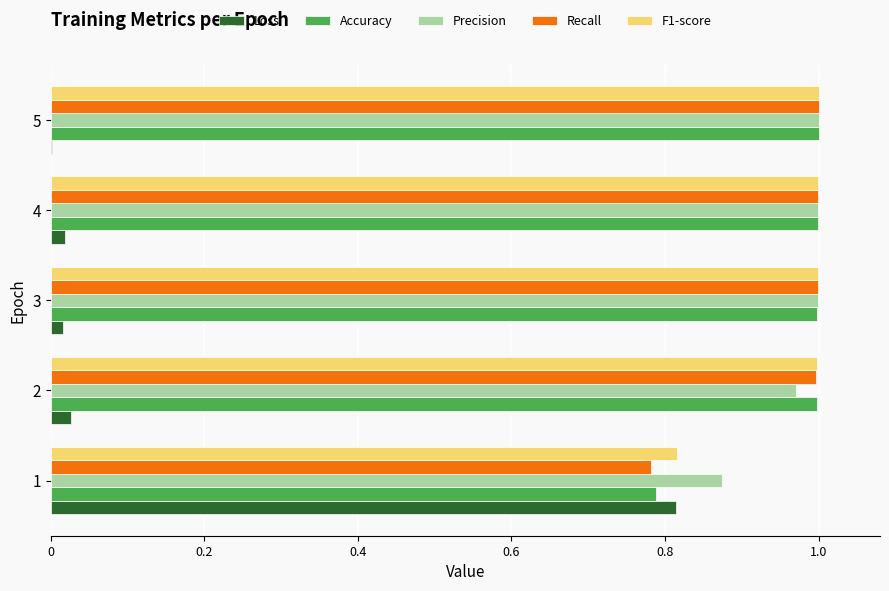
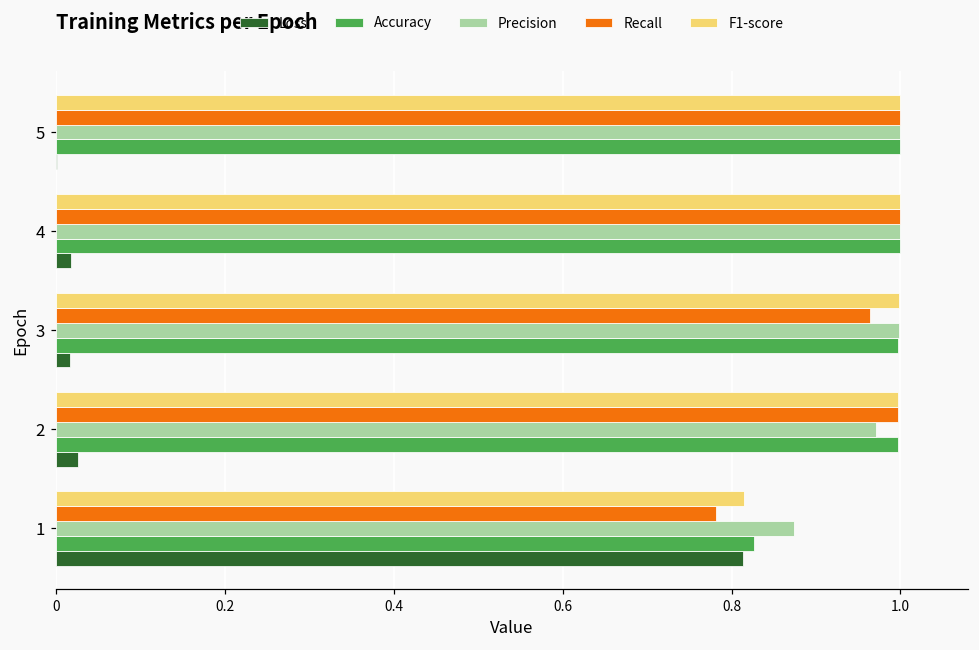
Recall, 3: 1.00 -> 0.96
Accuracy, 1: 0.79 -> 0.83
